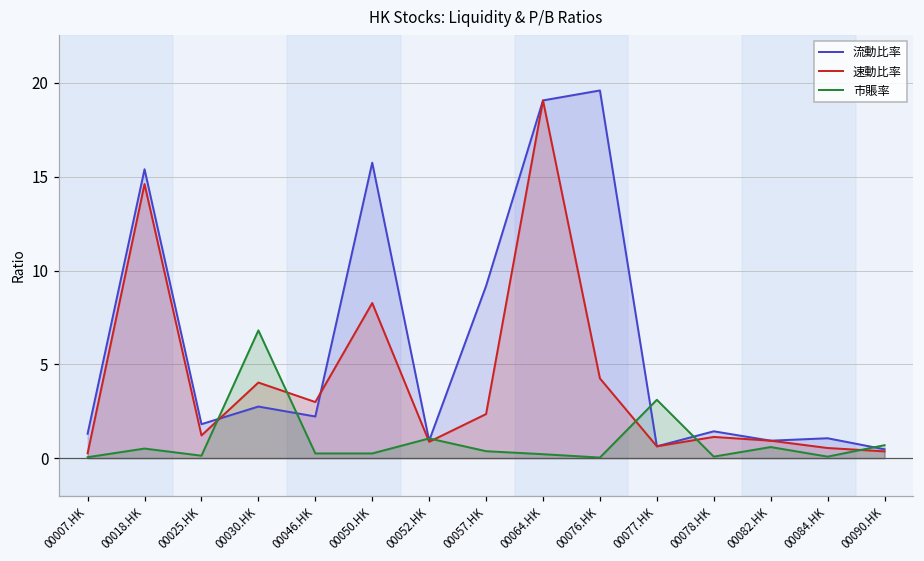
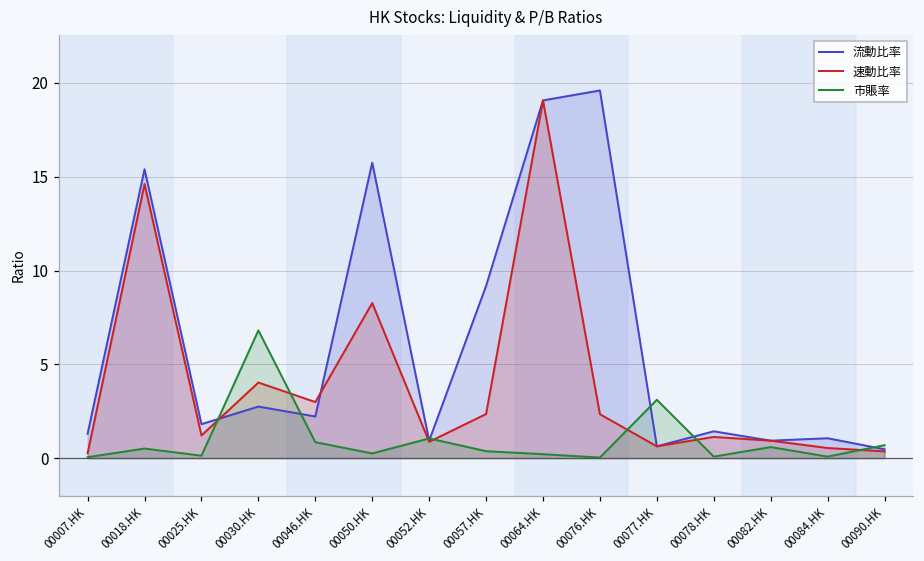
市賬率, 00046.HK: 0.3 -> 0.9
速動比率, 00076.HK: 4.3 -> 2.3
